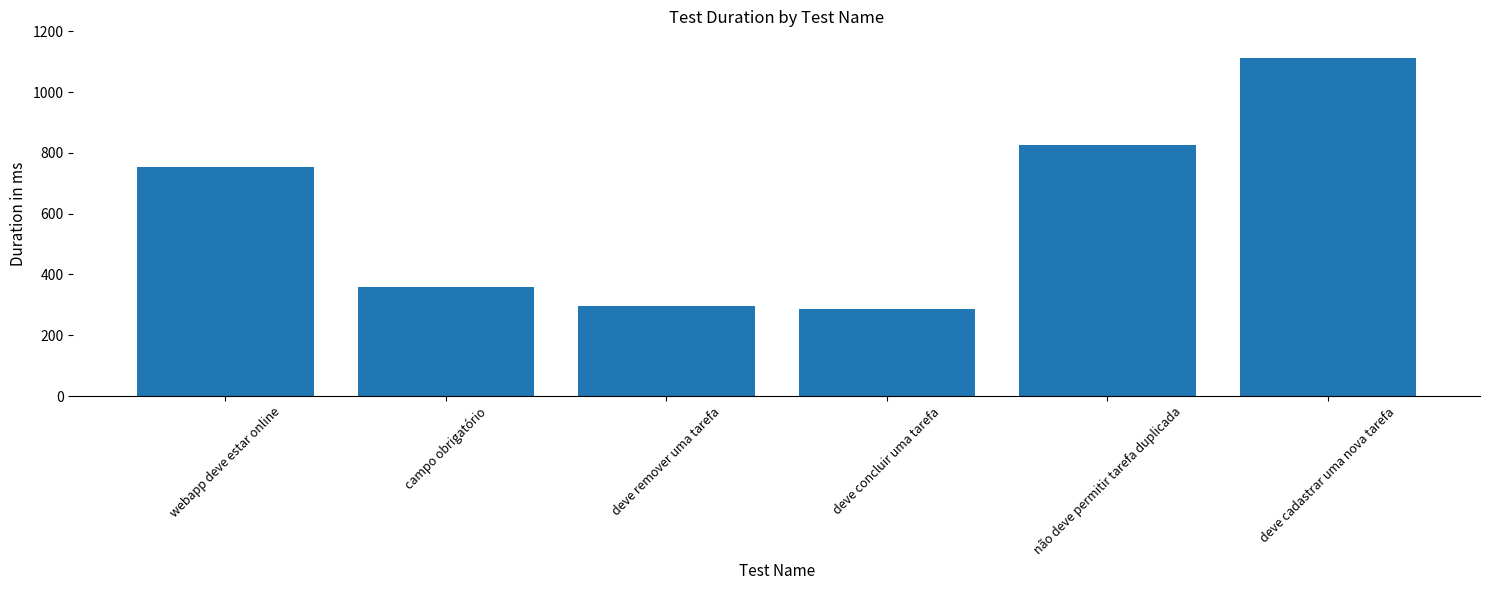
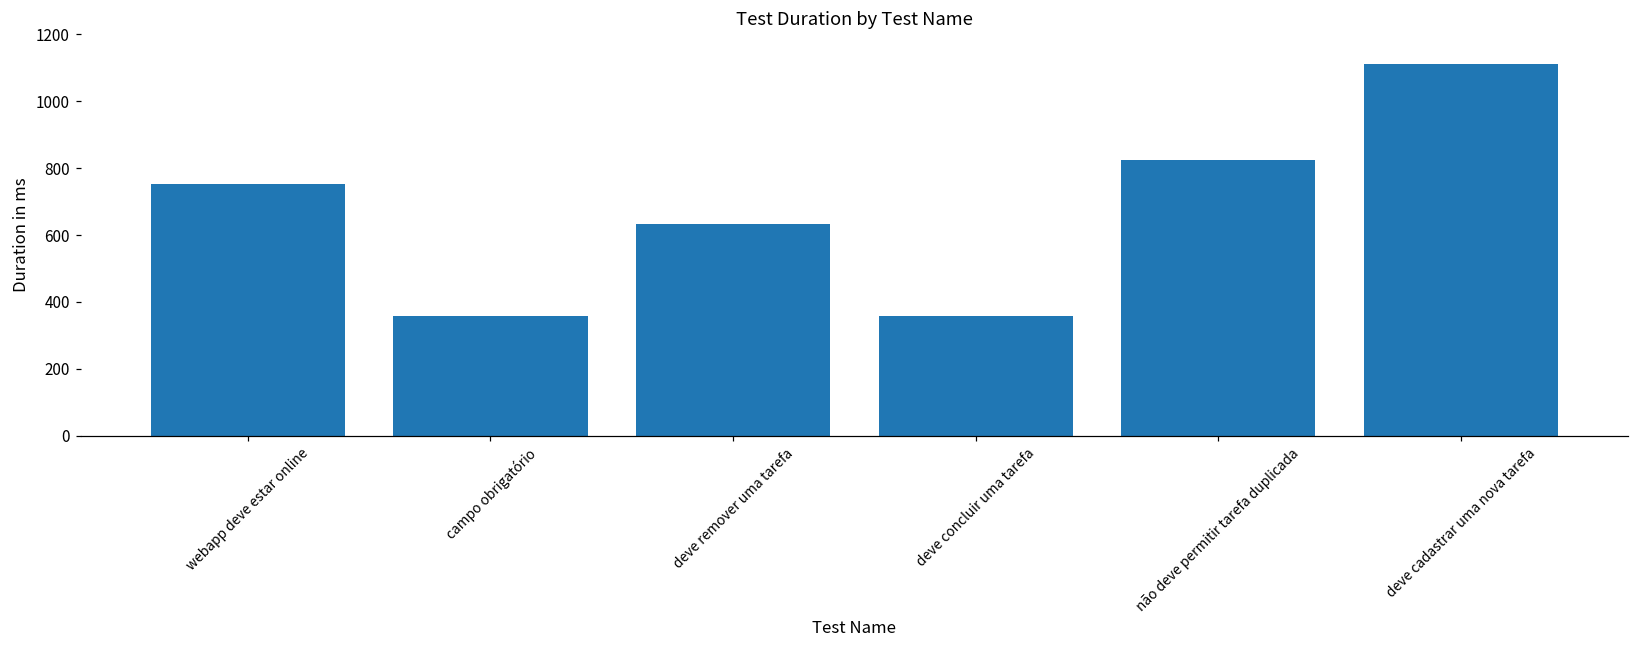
deve remover uma tarefa: 300 -> 630
deve concluir uma tarefa: 290 -> 360
